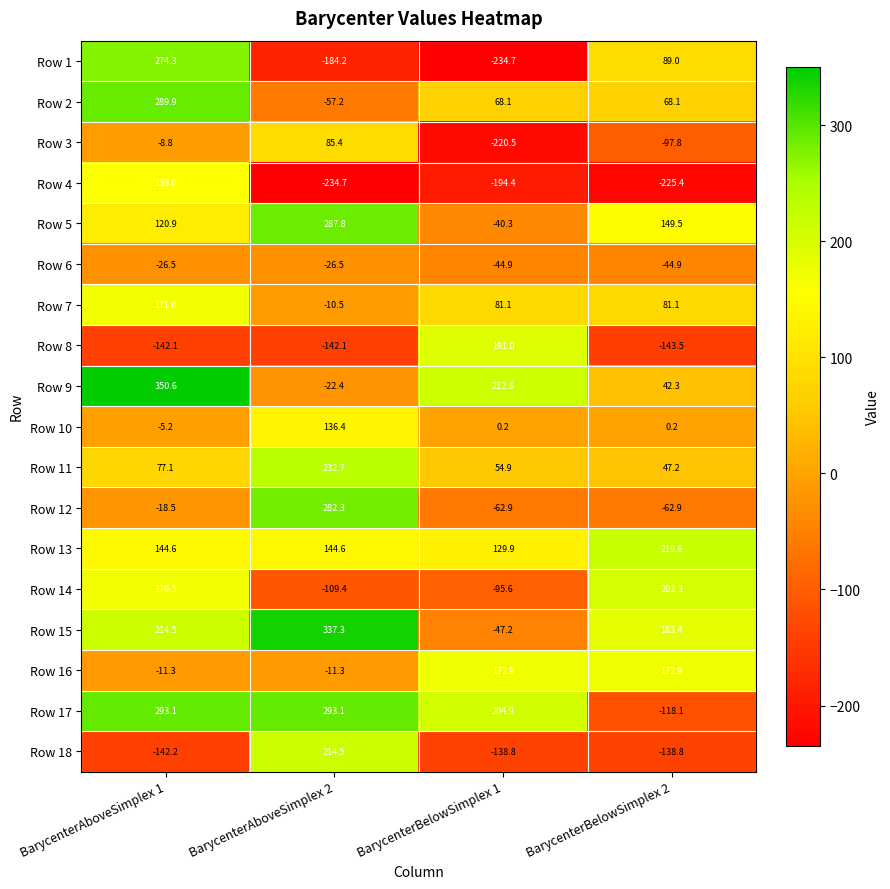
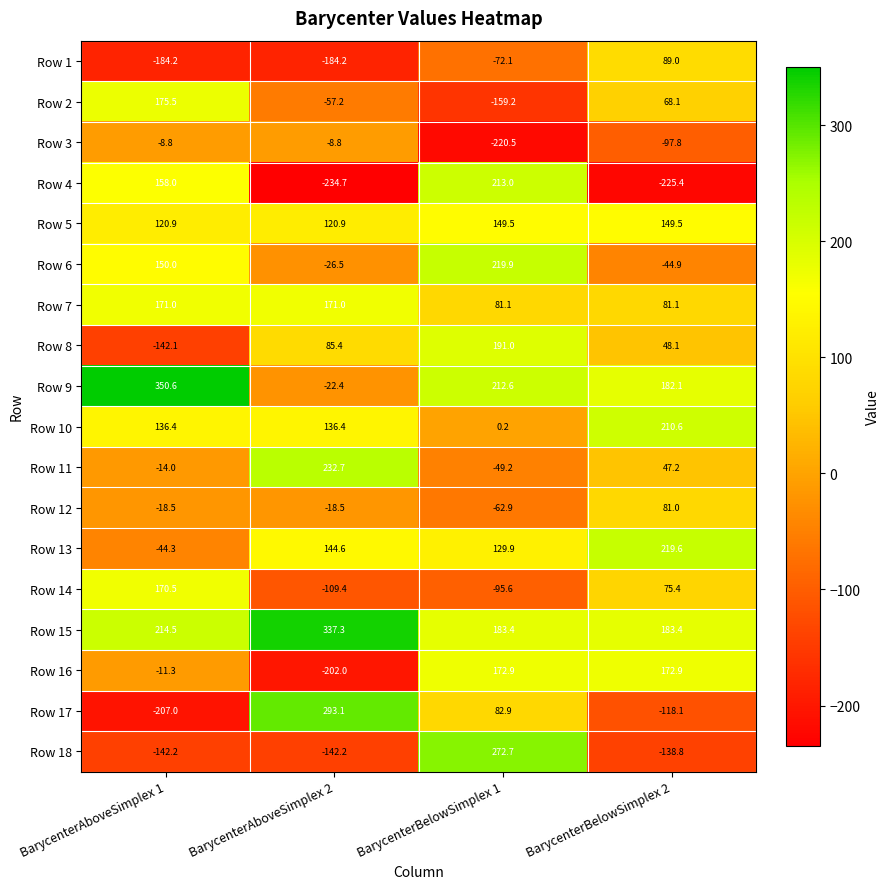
Row 1, BarycenterAboveSimplex 1: 274.3 -> -184.2
Row 1, BarycenterBelowSimplex 1: -234.7 -> -72.1
Row 2, BarycenterAboveSimplex 1: 289.9 -> 175.5
Row 2, BarycenterBelowSimplex 1: 68.1 -> -159.2
Row 3, BarycenterAboveSimplex 2: 85.4 -> -8.8
Row 4, BarycenterBelowSimplex 1: -194.4 -> 213.0
Row 5, BarycenterAboveSimplex 2: 287.8 -> 120.9
Row 5, BarycenterBelowSimplex 1: -40.3 -> 149.5
Row 6, BarycenterAboveSimplex 1: -26.5 -> 150.0
Row 6, BarycenterBelowSimplex 1: -44.9 -> 219.9
Row 7, BarycenterAboveSimplex 2: -10.5 -> 171.0
Row 8, BarycenterAboveSimplex 2: -142.1 -> 85.4
Row 8, BarycenterBelowSimplex 2: -143.5 -> 48.1
Row 9, BarycenterBelowSimplex 2: 42.3 -> 182.1
Row 10, BarycenterAboveSimplex 1: -5.2 -> 136.4
Row 10, BarycenterBelowSimplex 2: 0.2 -> 210.6
Row 11, BarycenterAboveSimplex 1: 77.1 -> -14.0
Row 11, BarycenterBelowSimplex 1: 54.9 -> -49.2
Row 12, BarycenterAboveSimplex 2: 282.3 -> -18.5
Row 12, BarycenterBelowSimplex 2: -62.9 -> 81.0
Row 13, BarycenterAboveSimplex 1: 144.6 -> -44.3
Row 14, BarycenterBelowSimplex 2: 202.3 -> 75.4
Row 15, BarycenterBelowSimplex 1: -47.2 -> 183.4
Row 16, BarycenterAboveSimplex 2: -11.3 -> -202.0
Row 17, BarycenterAboveSimplex 1: 293.1 -> -207.0
Row 17, BarycenterBelowSimplex 1: 204.9 -> 82.9
Row 18, BarycenterAboveSimplex 2: 214.5 -> -142.2
Row 18, BarycenterBelowSimplex 1: -138.8 -> 272.7
